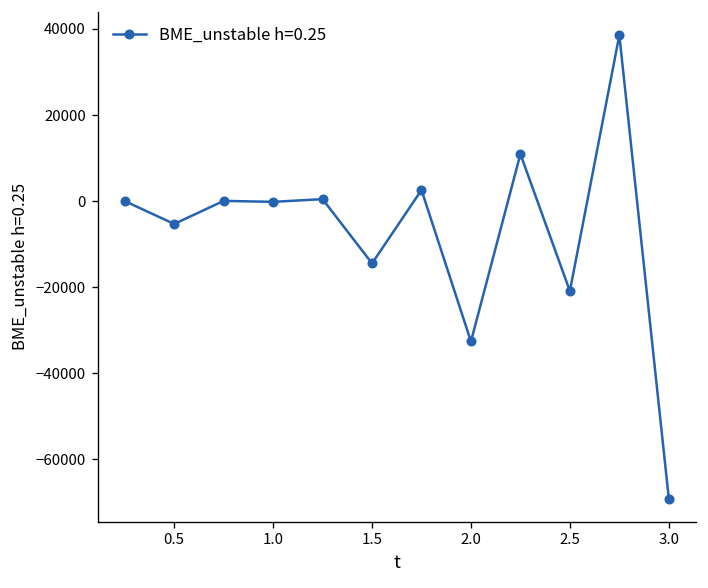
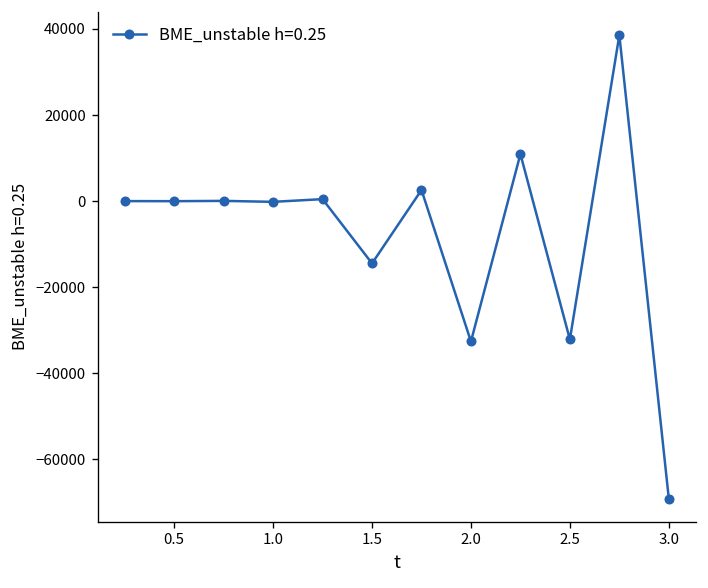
0.5: -5000 -> 0
2.5: -21000 -> -32000
